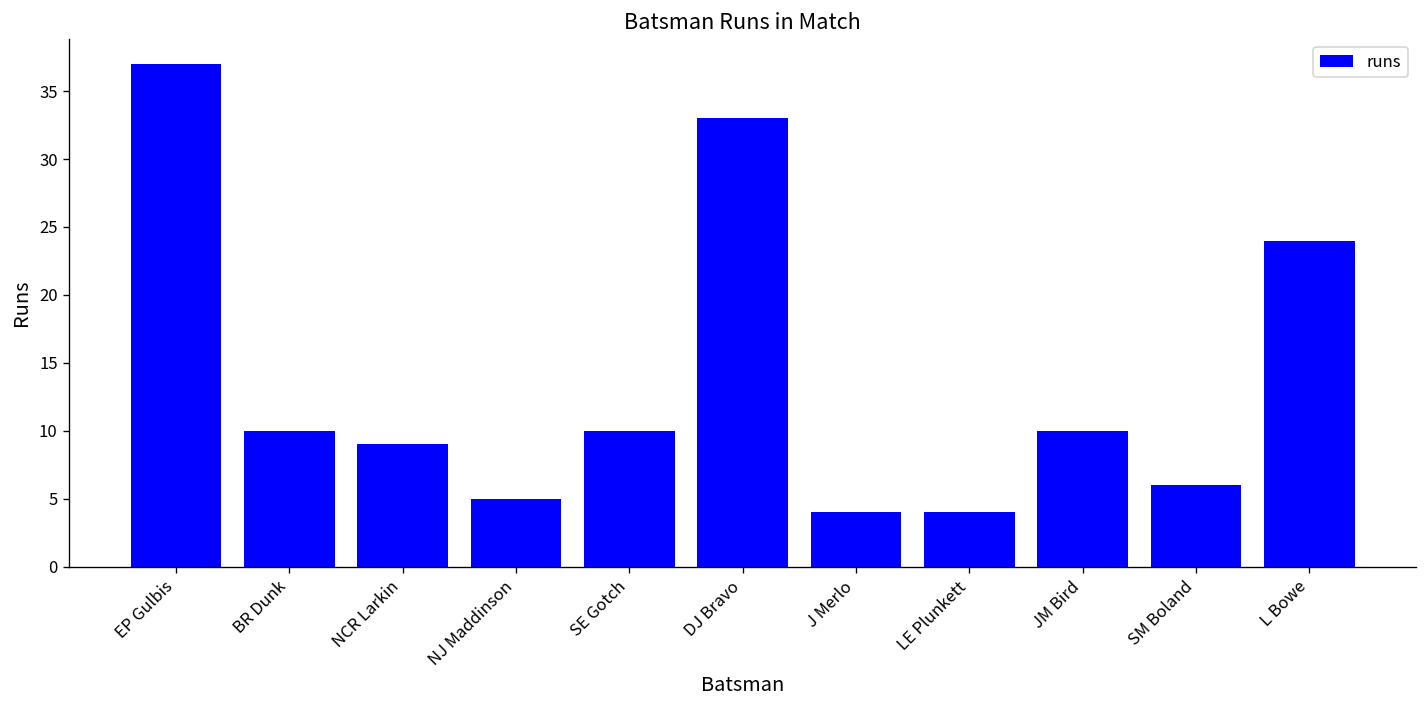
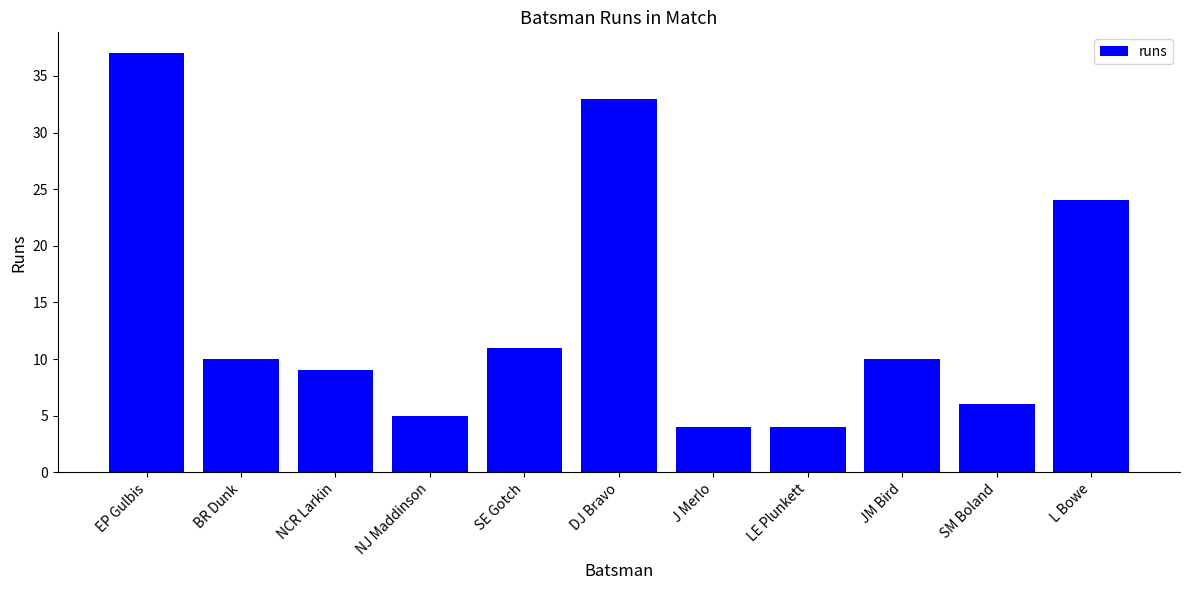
SE Gotch: 10 -> 11
